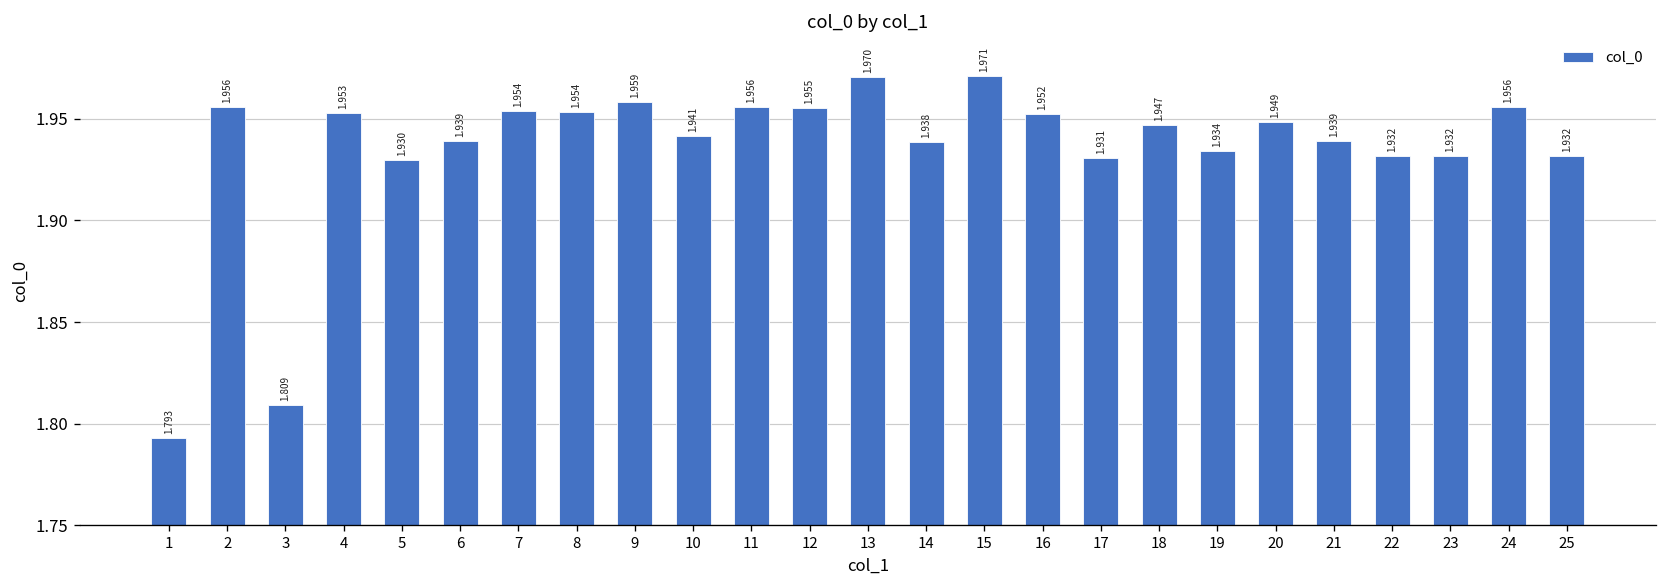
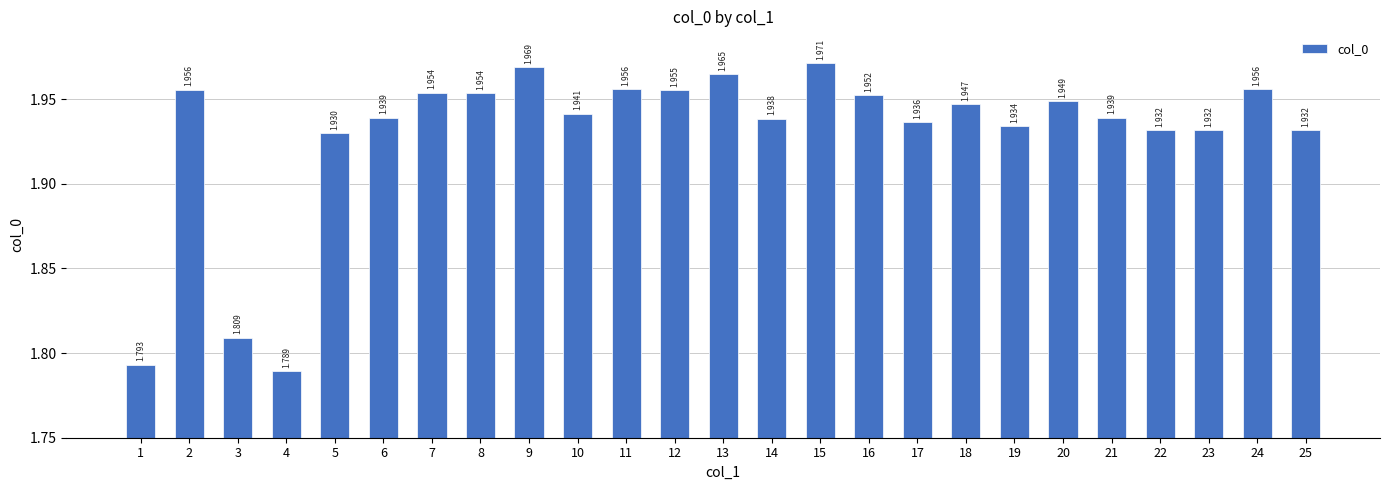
4: 1.953 -> 1.789
9: 1.959 -> 1.969
13: 1.970 -> 1.965
17: 1.931 -> 1.936
